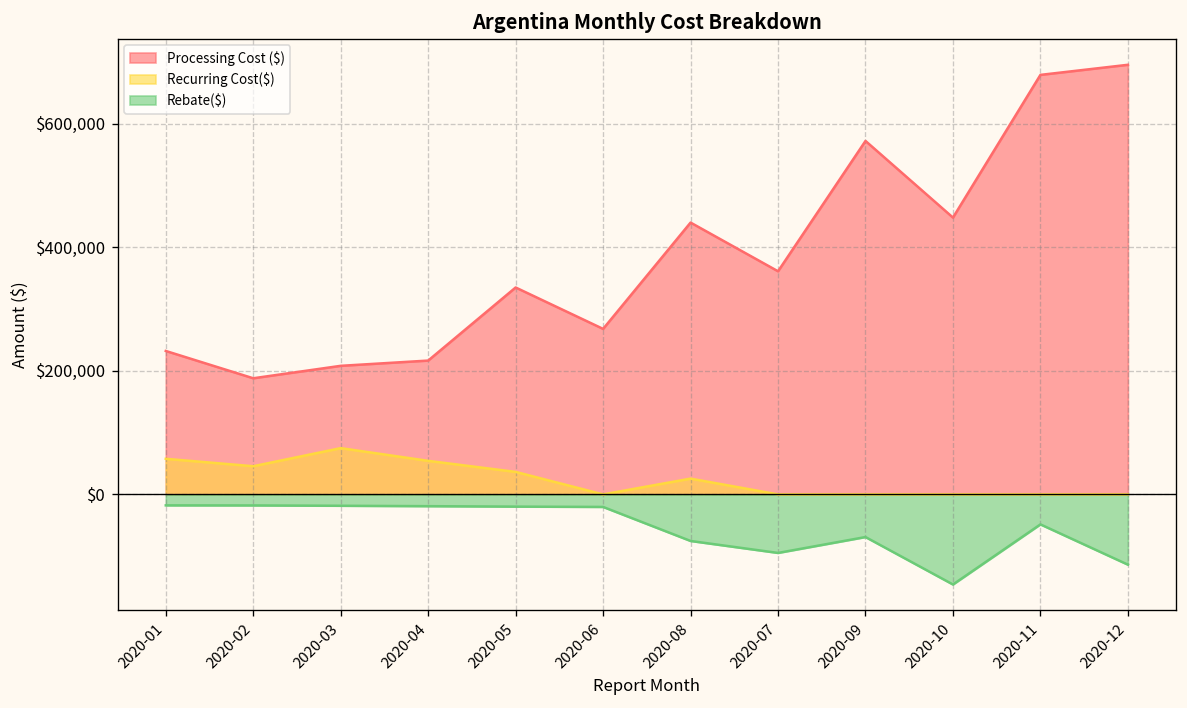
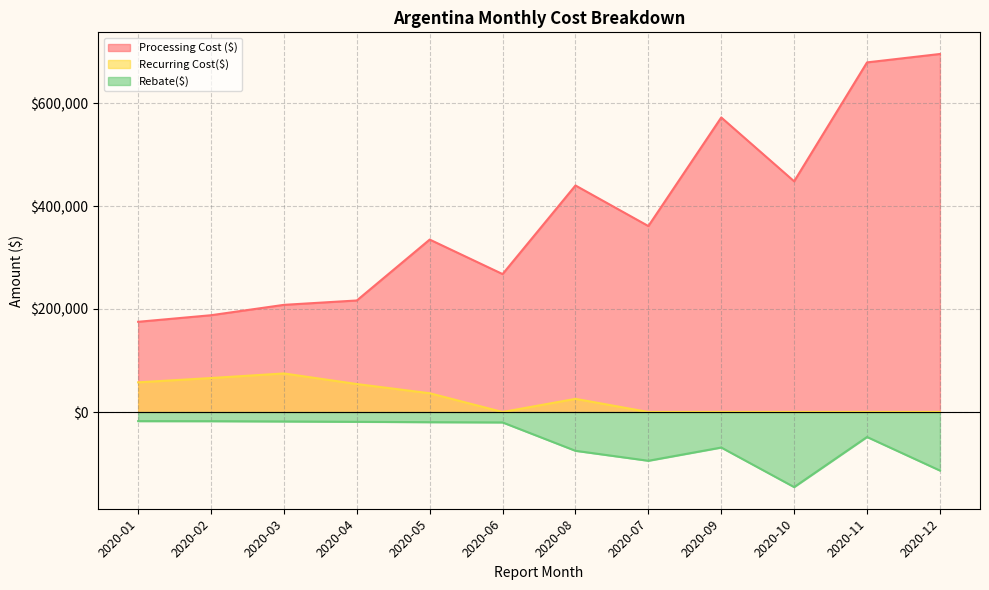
Processing Cost ($), 2020-01: $230,000 -> $180,000
Recurring Cost($), 2020-02: $50,000 -> $70,000
